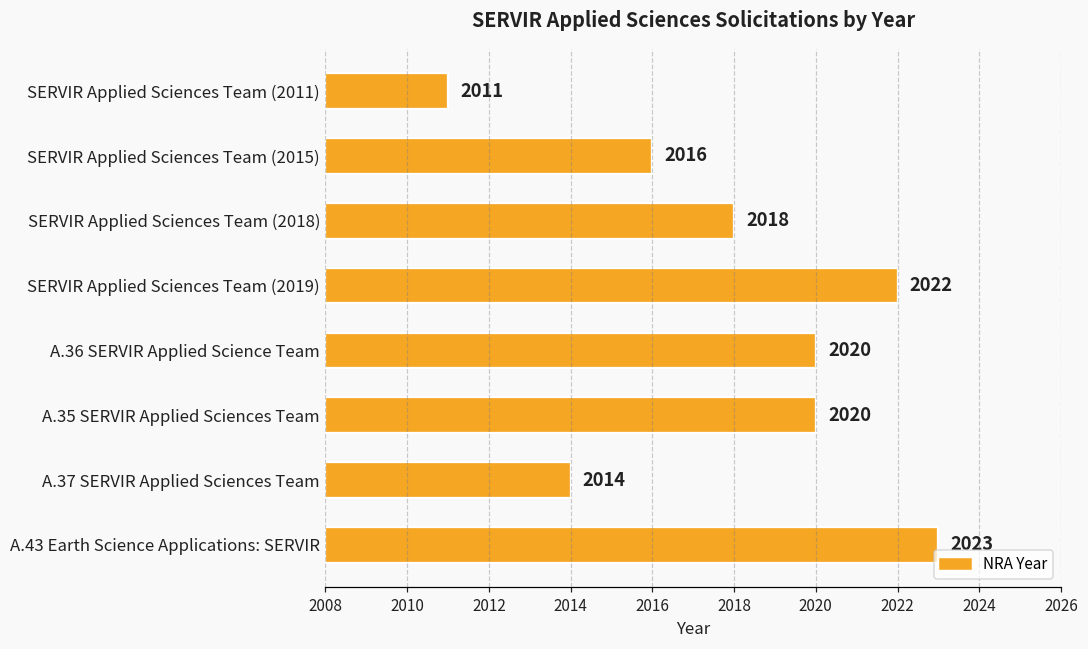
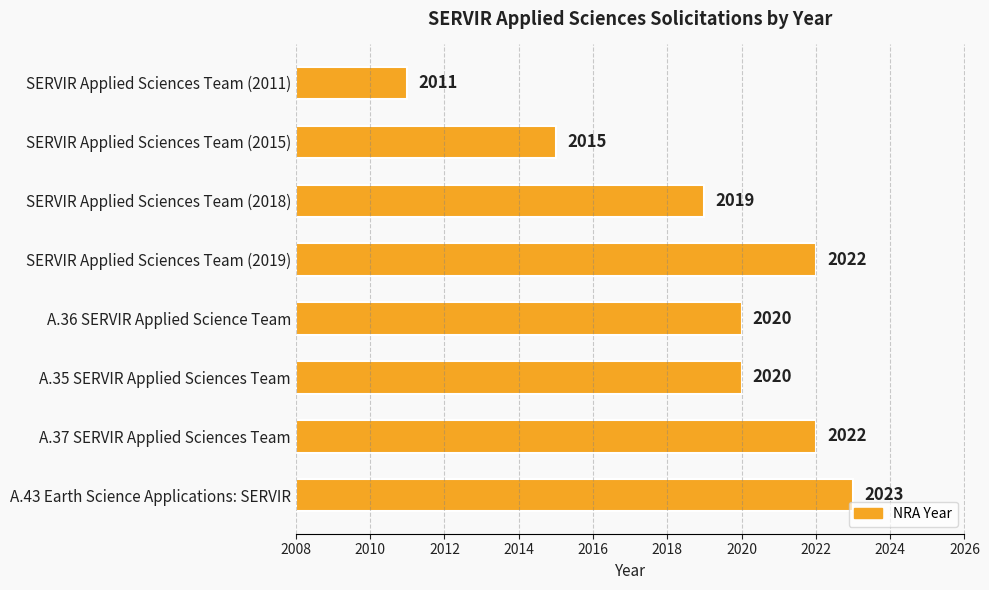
SERVIR Applied Sciences Team (2015): 2016 -> 2015
SERVIR Applied Sciences Team (2018): 2018 -> 2019
A.37 SERVIR Applied Sciences Team: 2014 -> 2022
